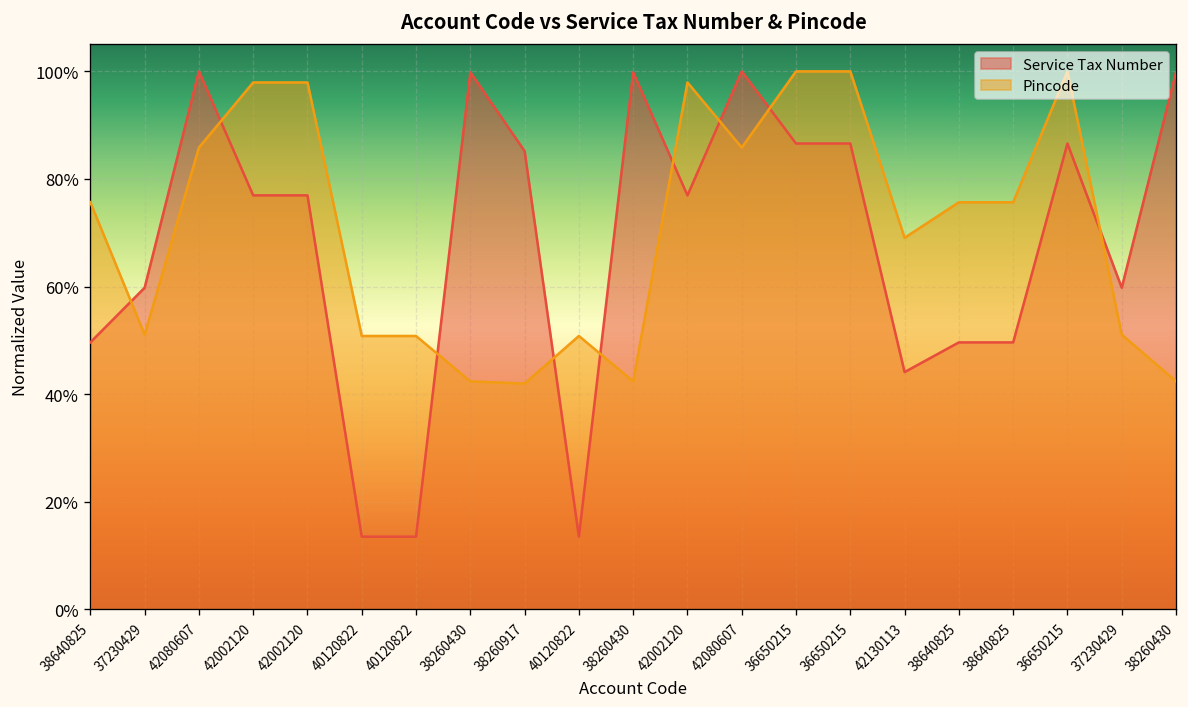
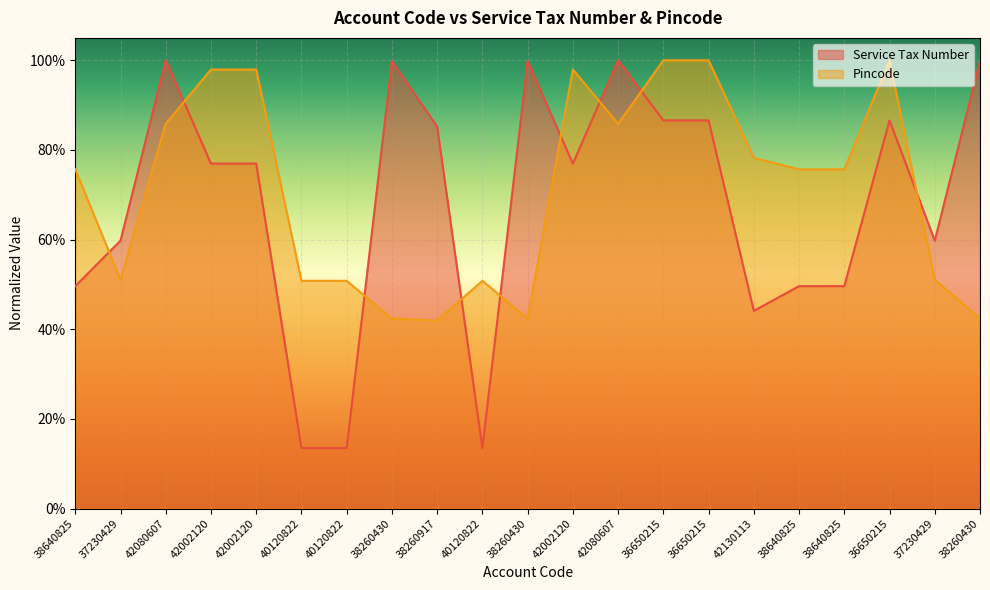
Pincode, 42130113: 69% -> 78%
